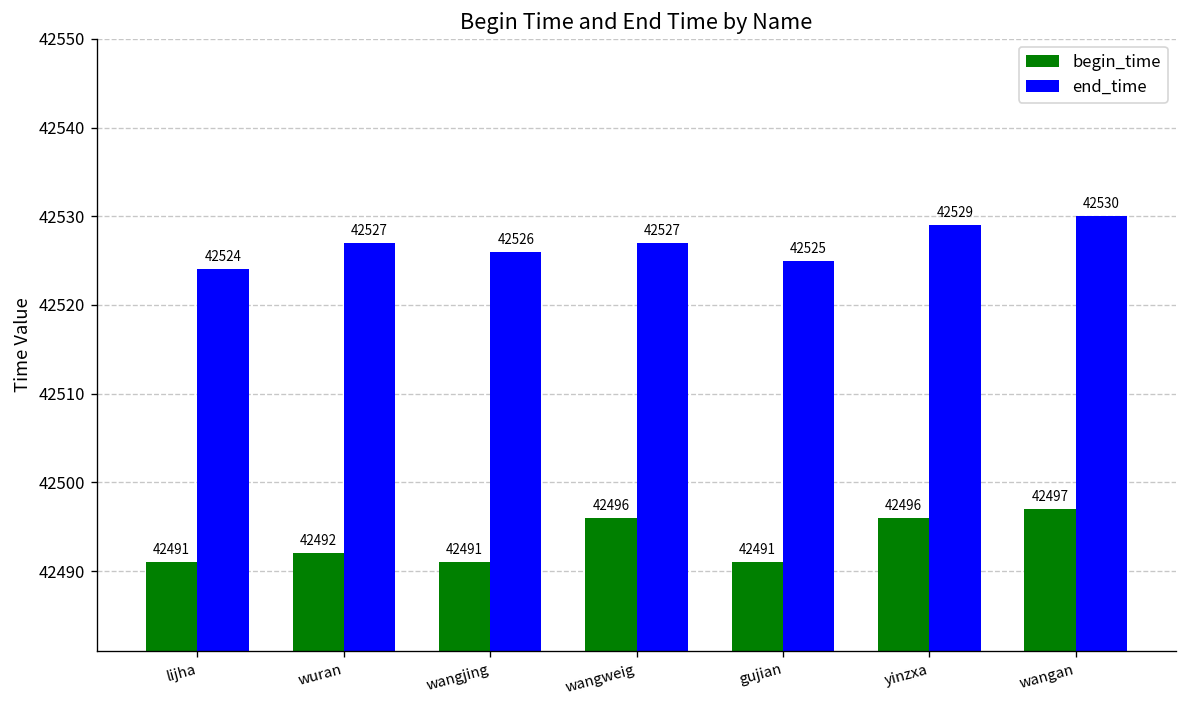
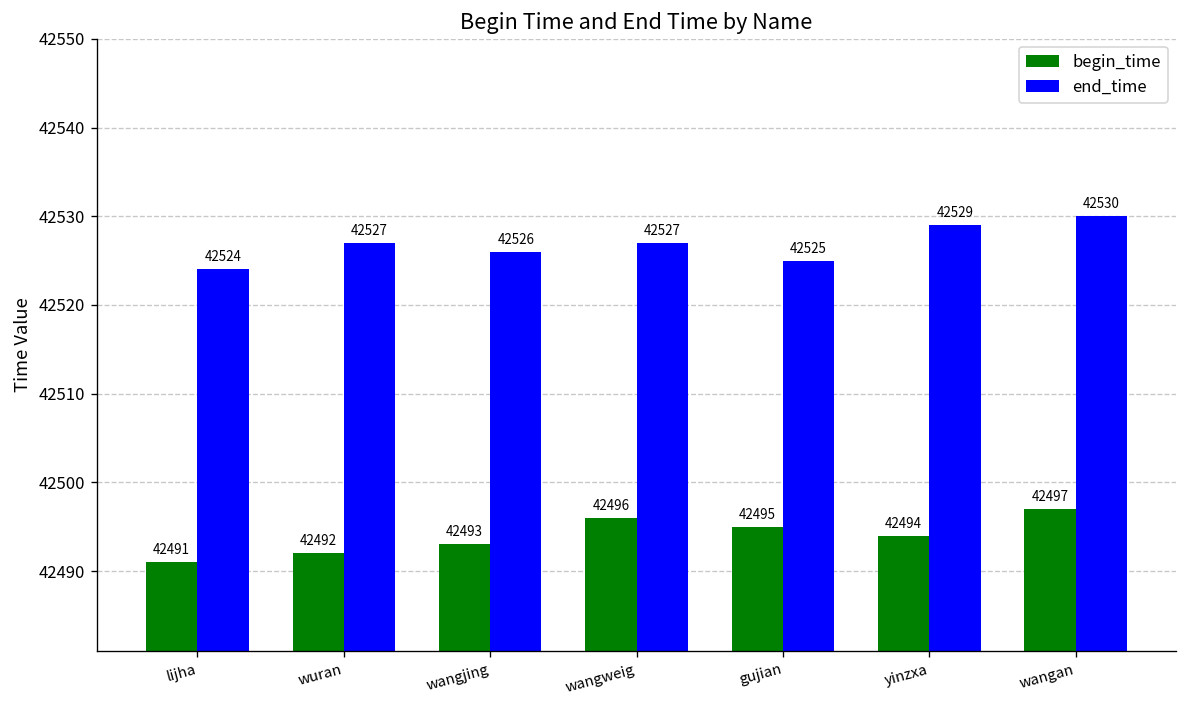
begin_time, wangjing: 42491 -> 42493
begin_time, gujian: 42491 -> 42495
begin_time, yinzxa: 42496 -> 42494
